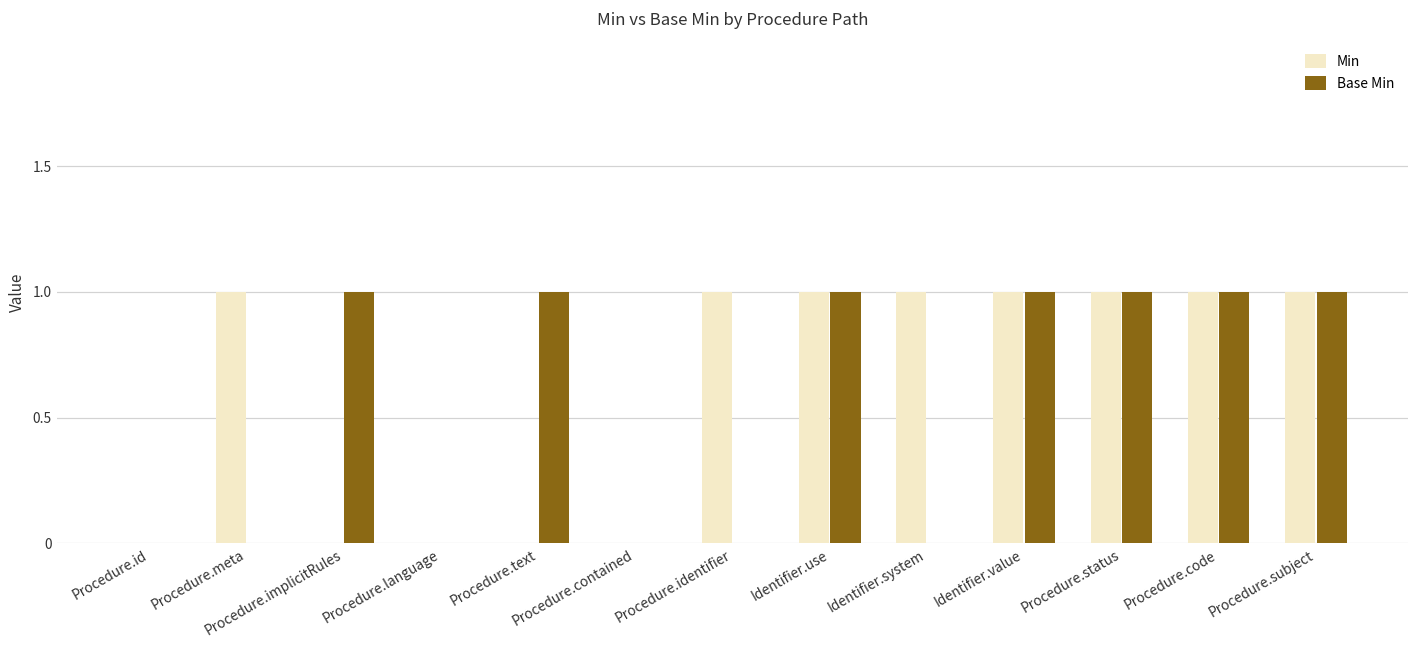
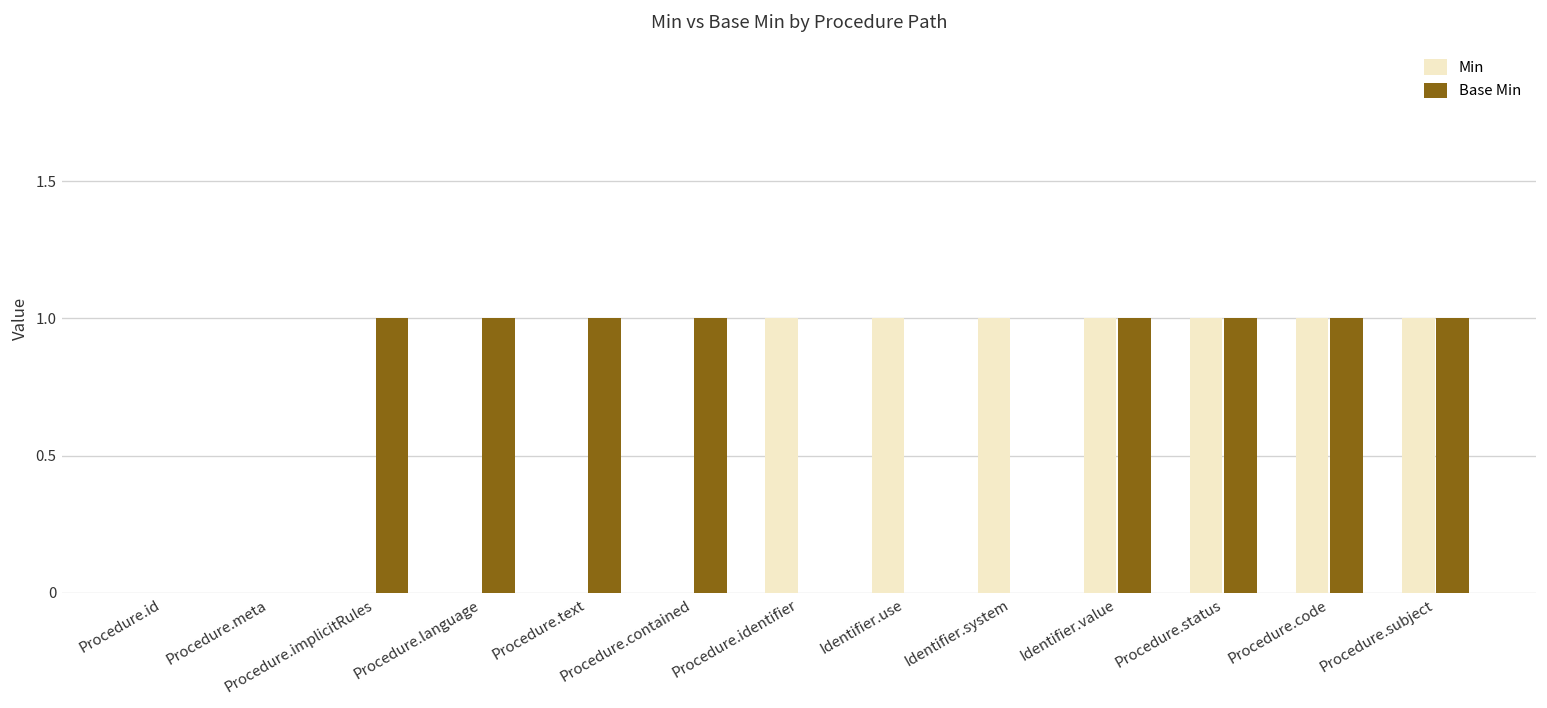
Min, Procedure.meta: 1 -> 0
Base Min, Procedure.language: 0 -> 1
Base Min, Procedure.contained: 0 -> 1
Base Min, Identifier.use: 1 -> 0
